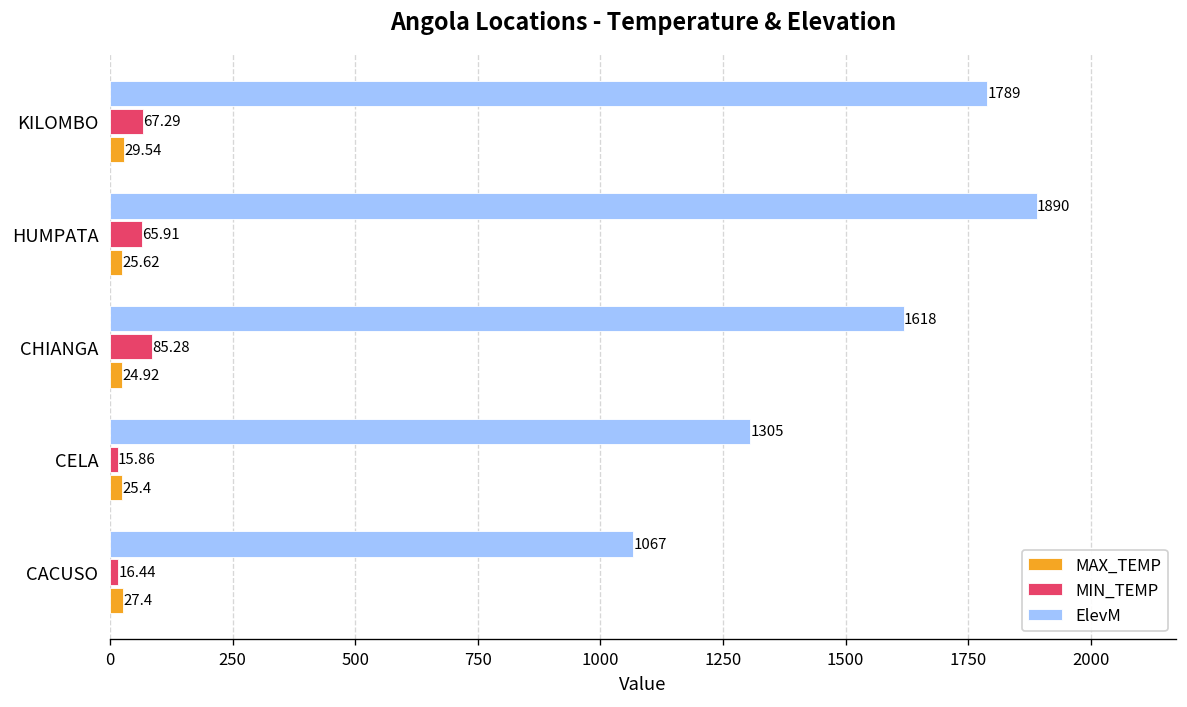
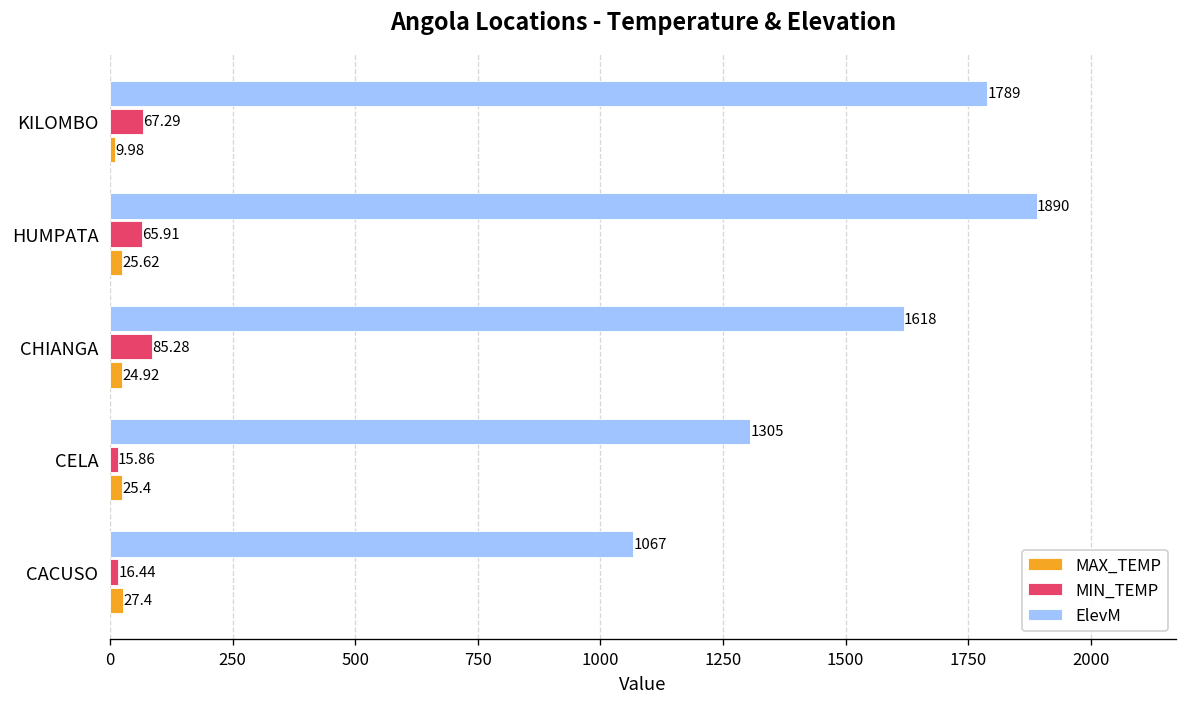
MAX_TEMP, KILOMBO: 29.54 -> 9.98
